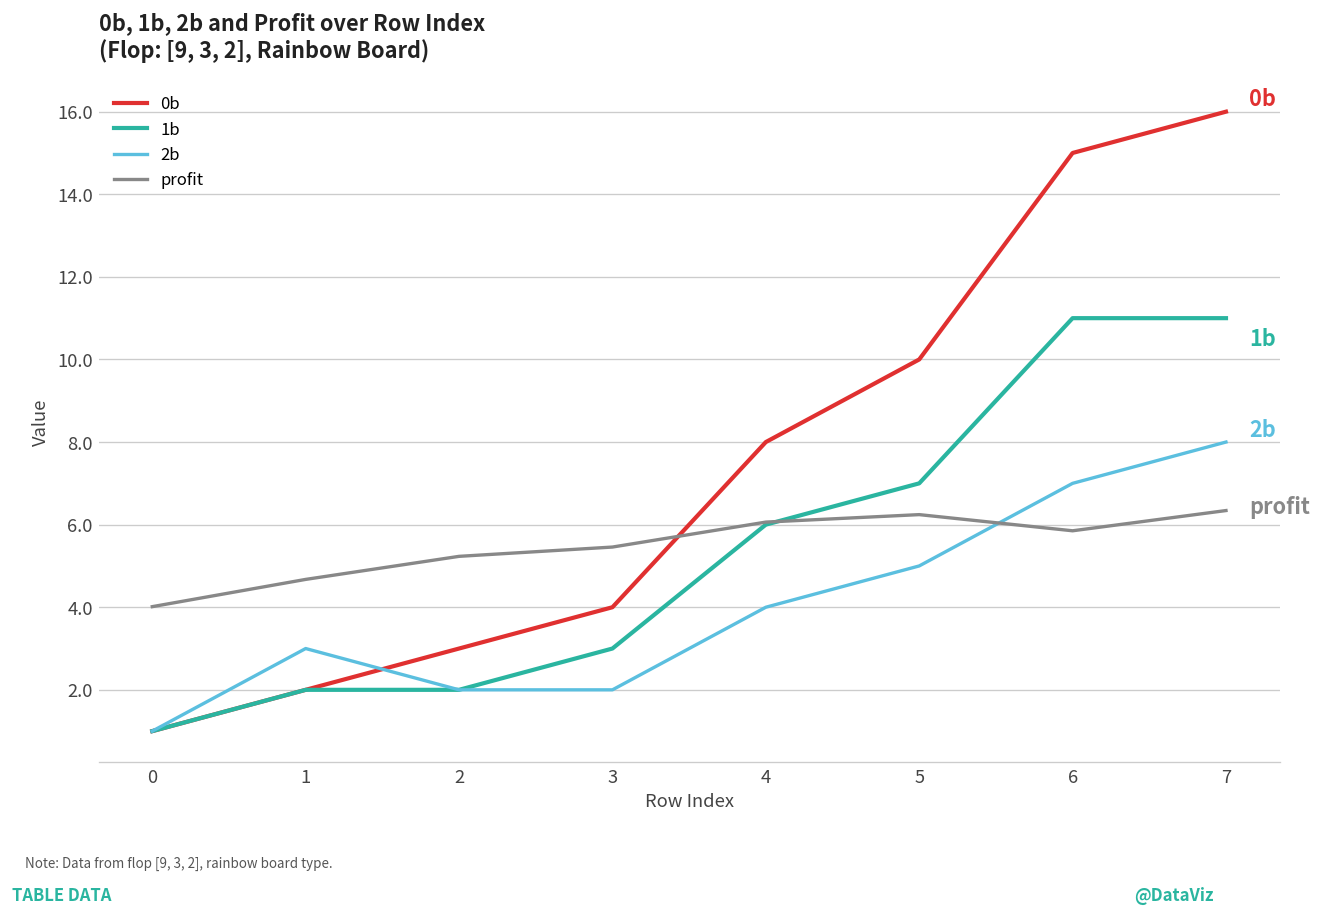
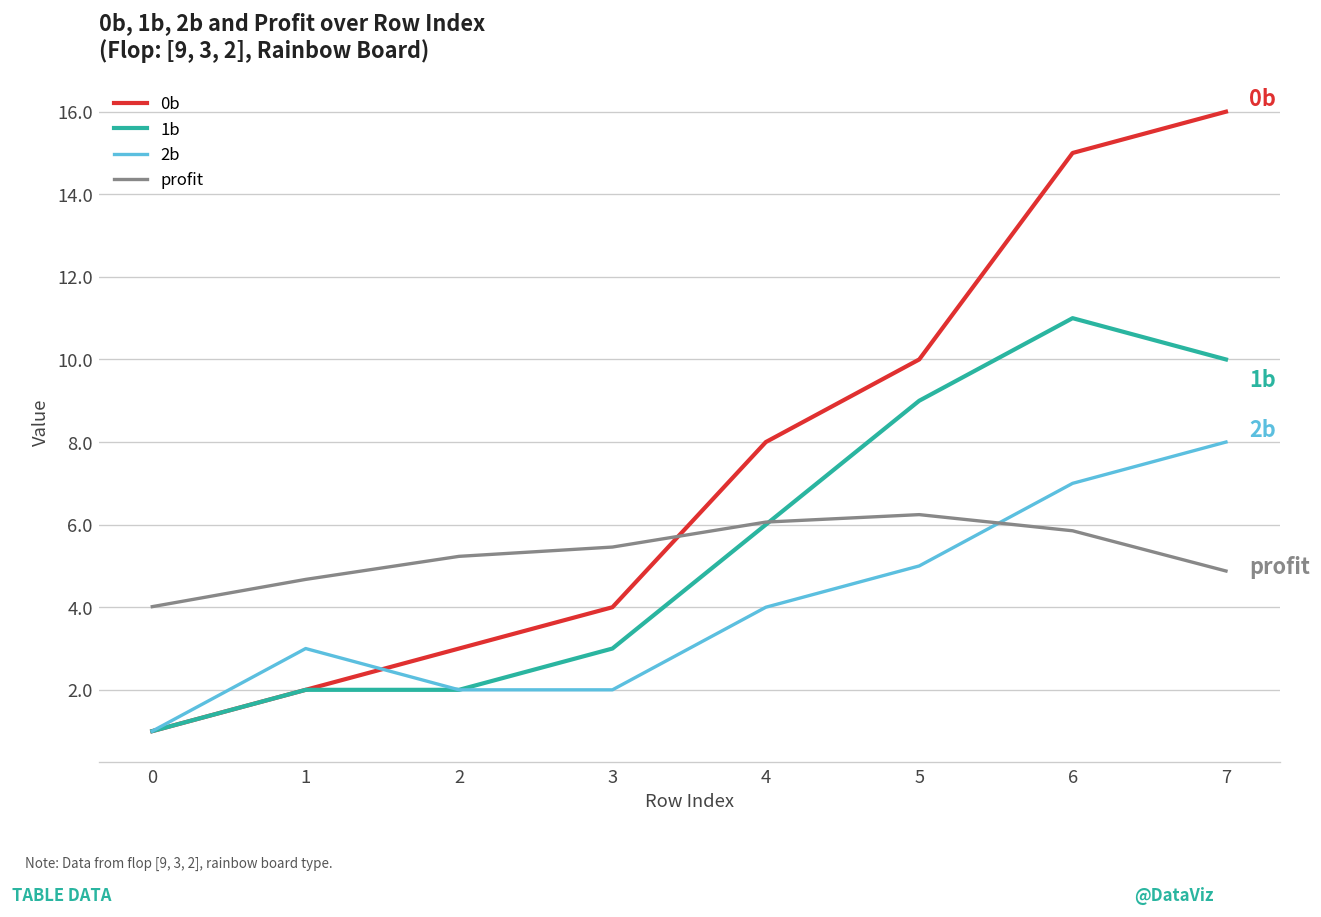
1b, 5: 7 -> 9
1b, 7: 11 -> 10
profit, 7: 6.3 -> 4.9
